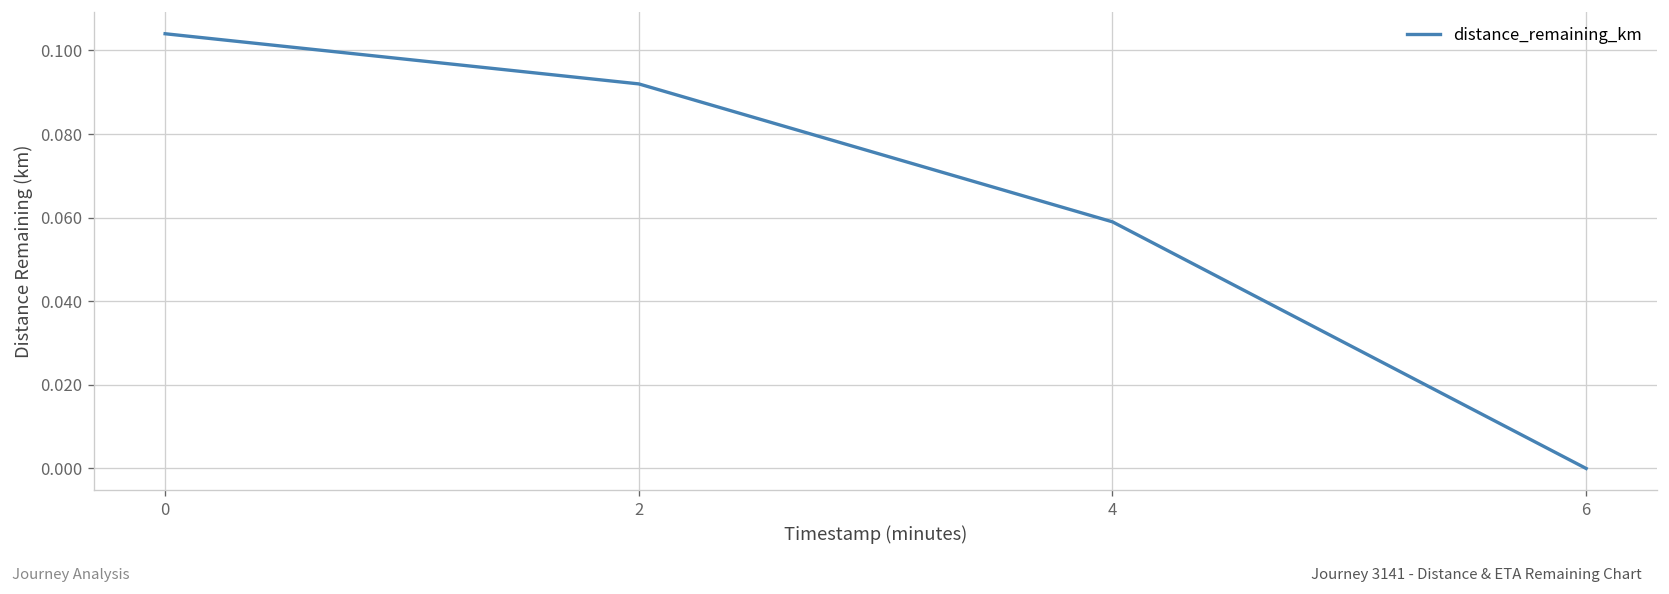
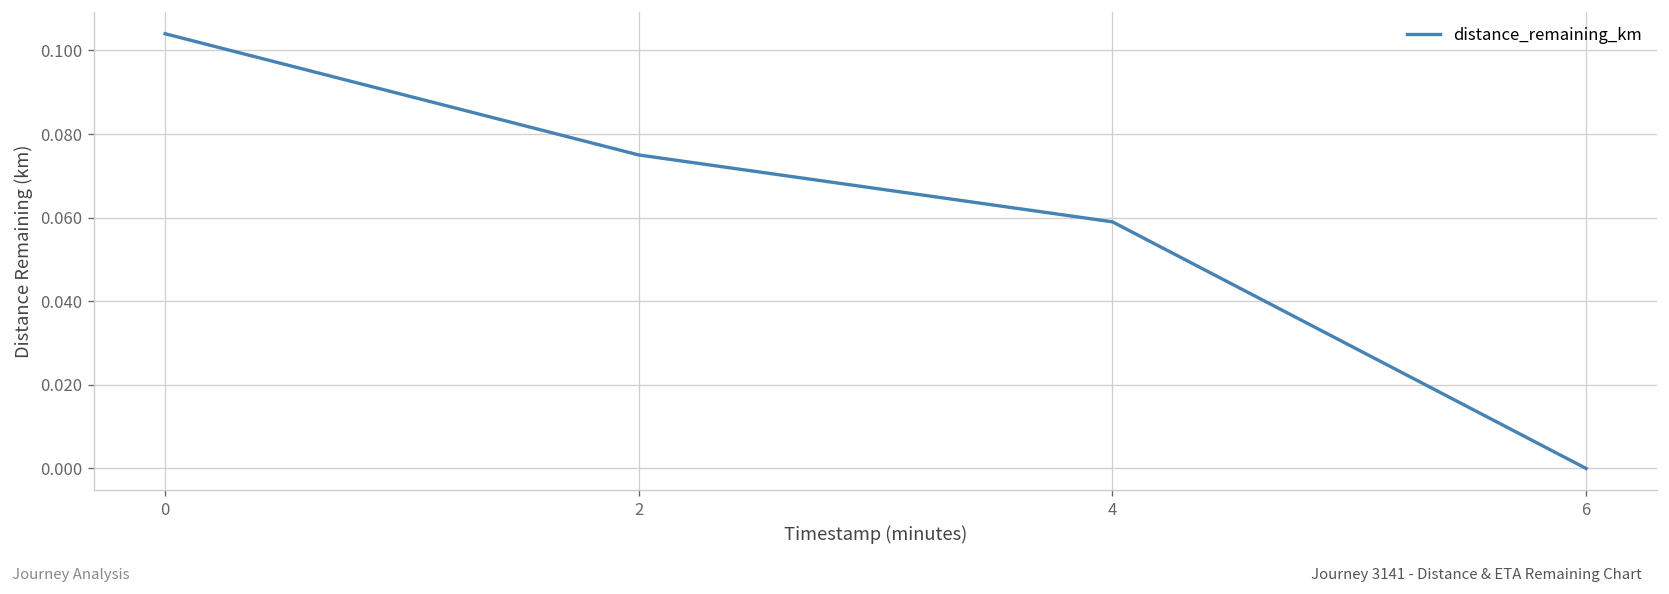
2: 0.092 -> 0.075
